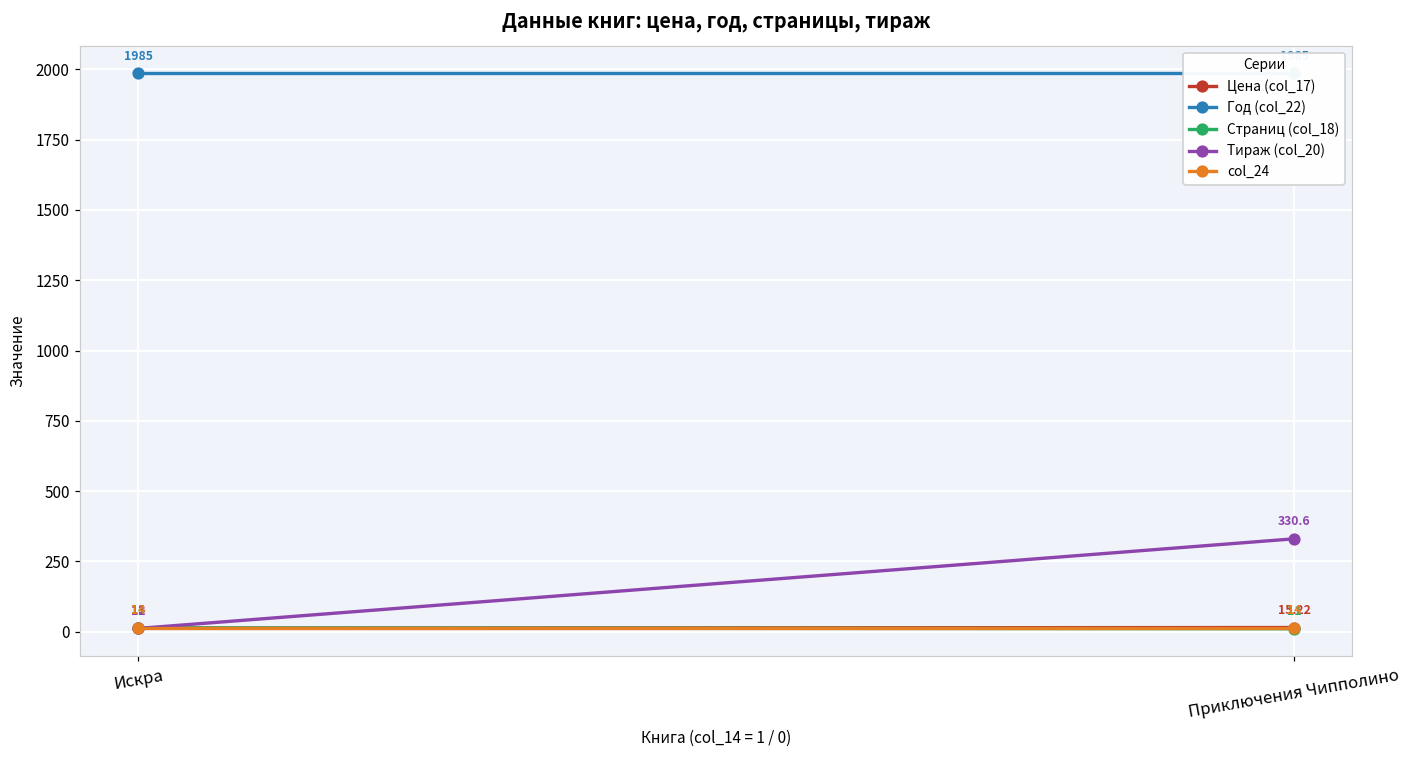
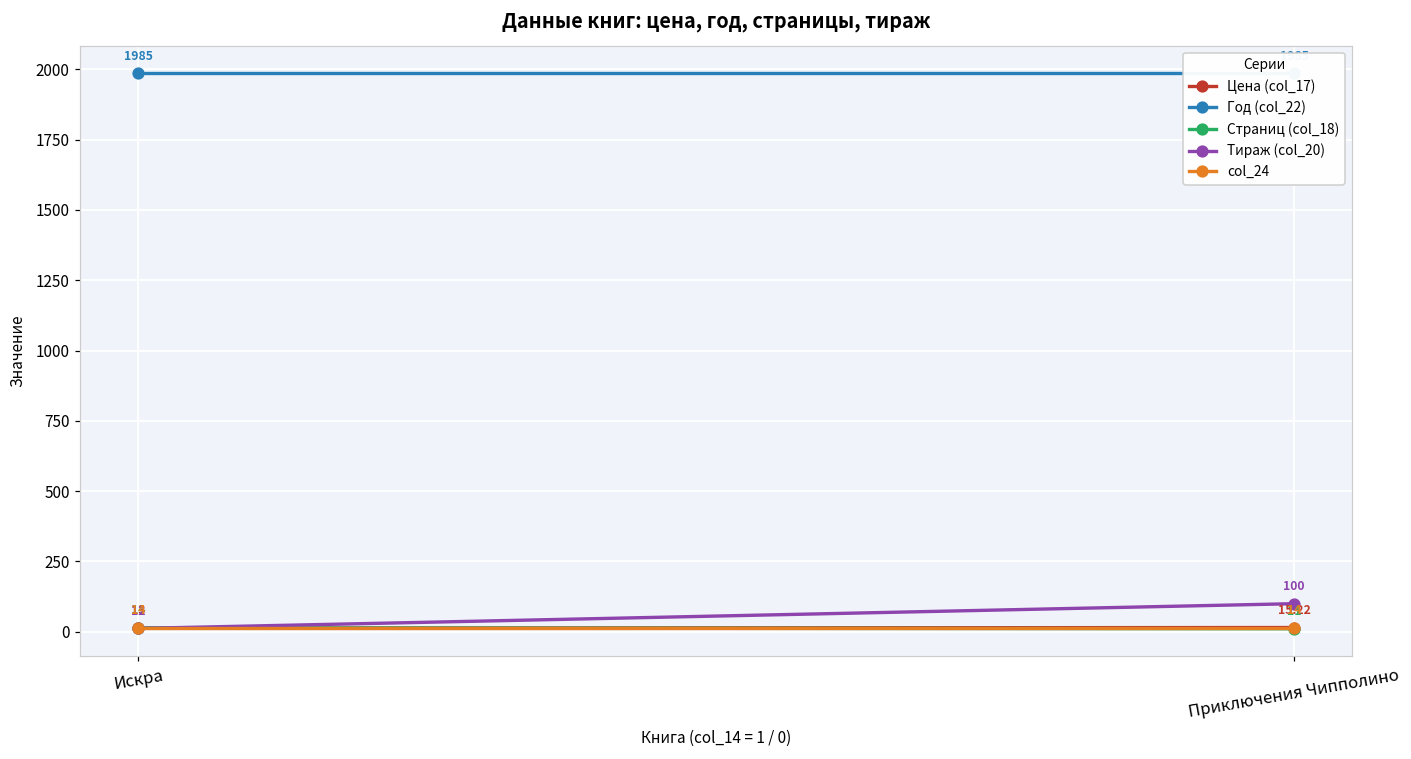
Тираж (col_20), Приключения Чипполино: 330.6 -> 100
